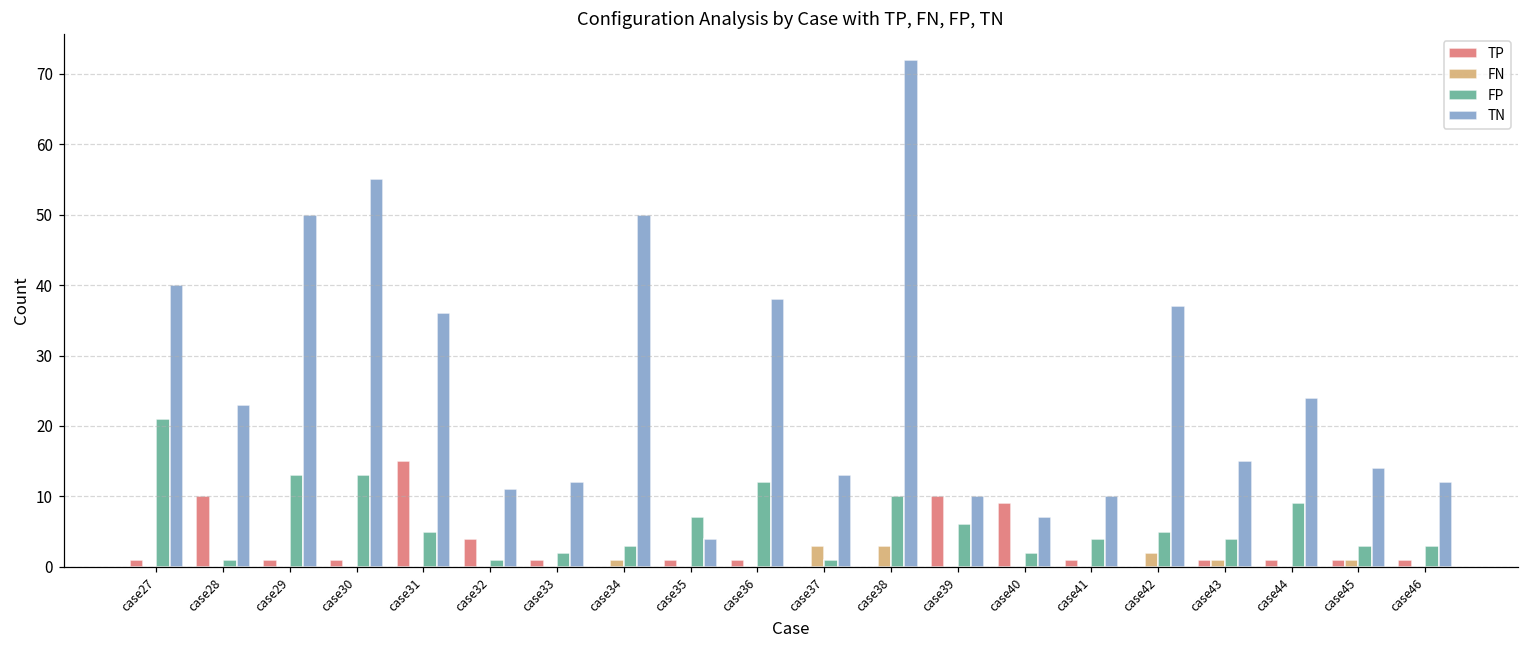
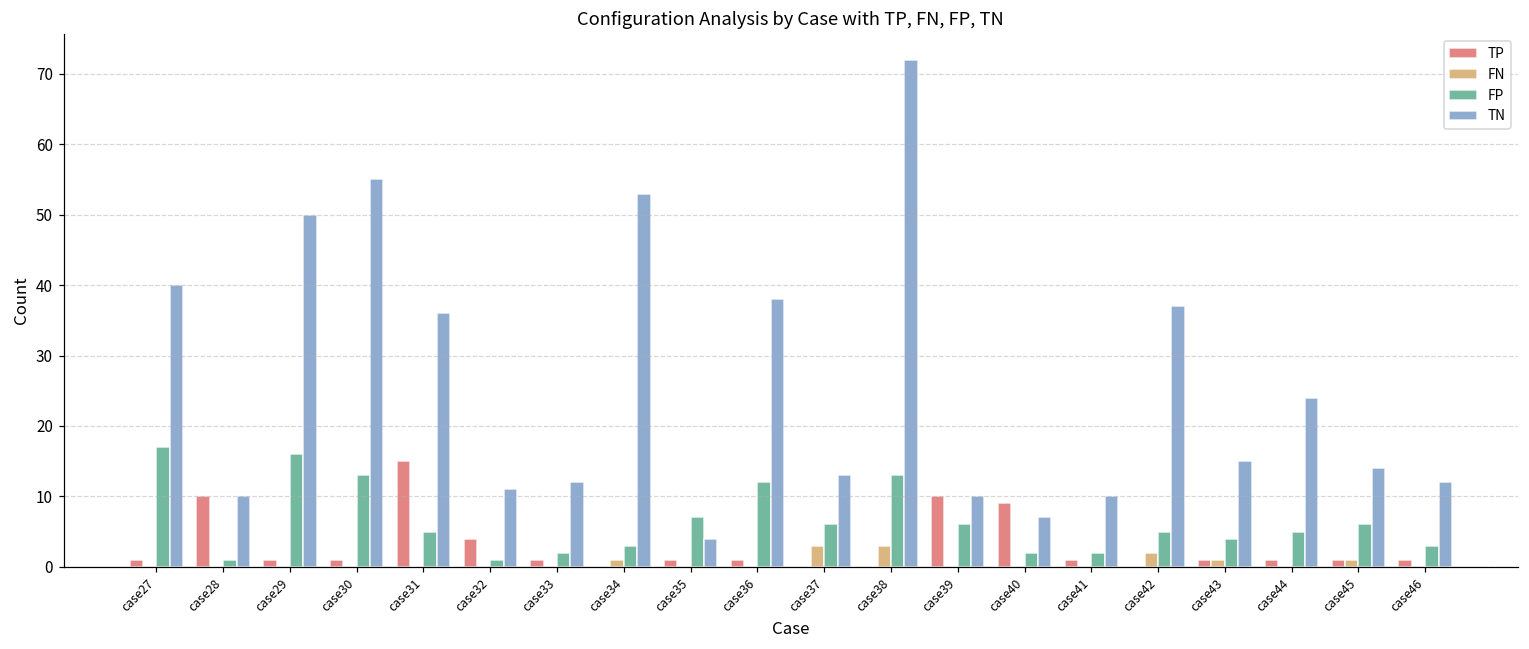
FP, case27: 21 -> 17
TN, case28: 23 -> 10
FP, case29: 13 -> 16
TN, case34: 50 -> 53
FP, case37: 1 -> 6
FP, case38: 10 -> 13
FP, case41: 4 -> 2
FP, case44: 9 -> 5
FP, case45: 3 -> 6
